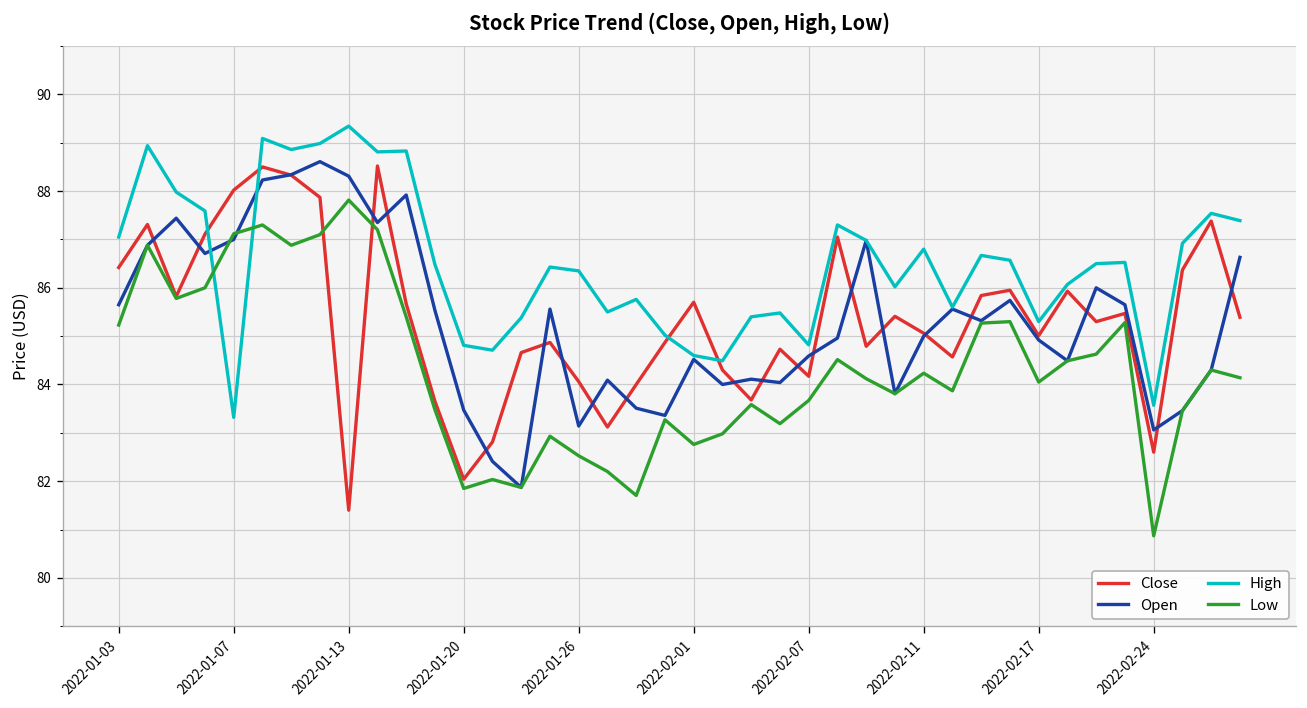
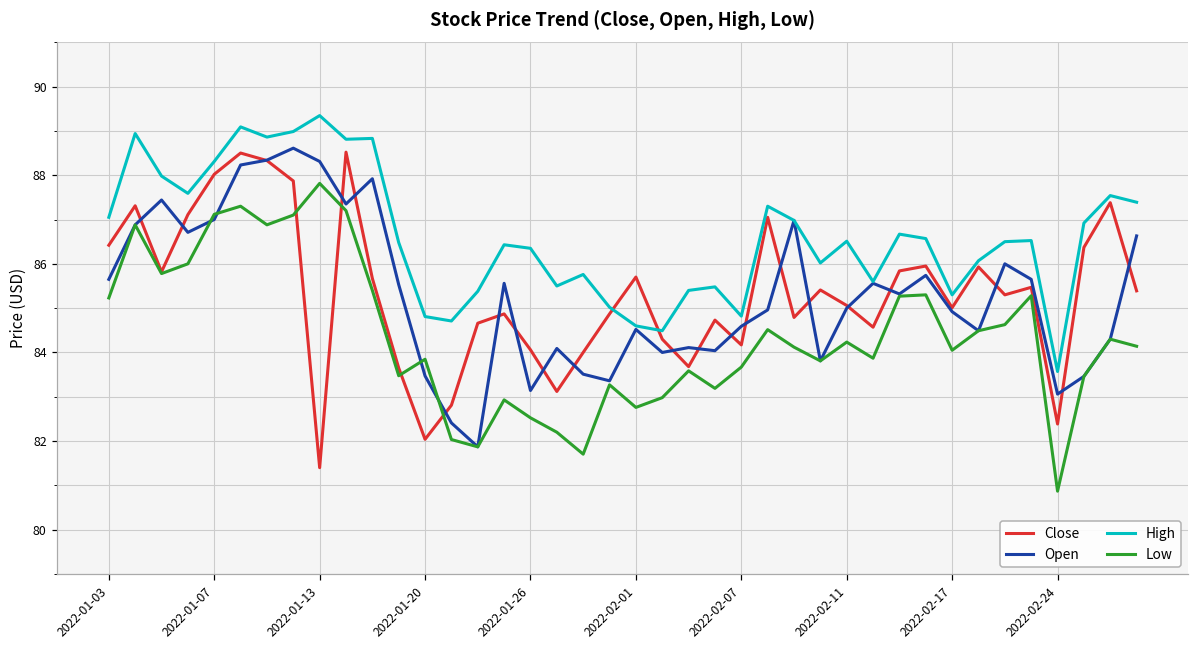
High, 2022-01-07: 83.3 -> 88.3
Low, 2022-01-20: 81.8 -> 83.8
High, 2022-02-11: 86.8 -> 86.5
Close, 2022-02-24: 82.6 -> 82.4
